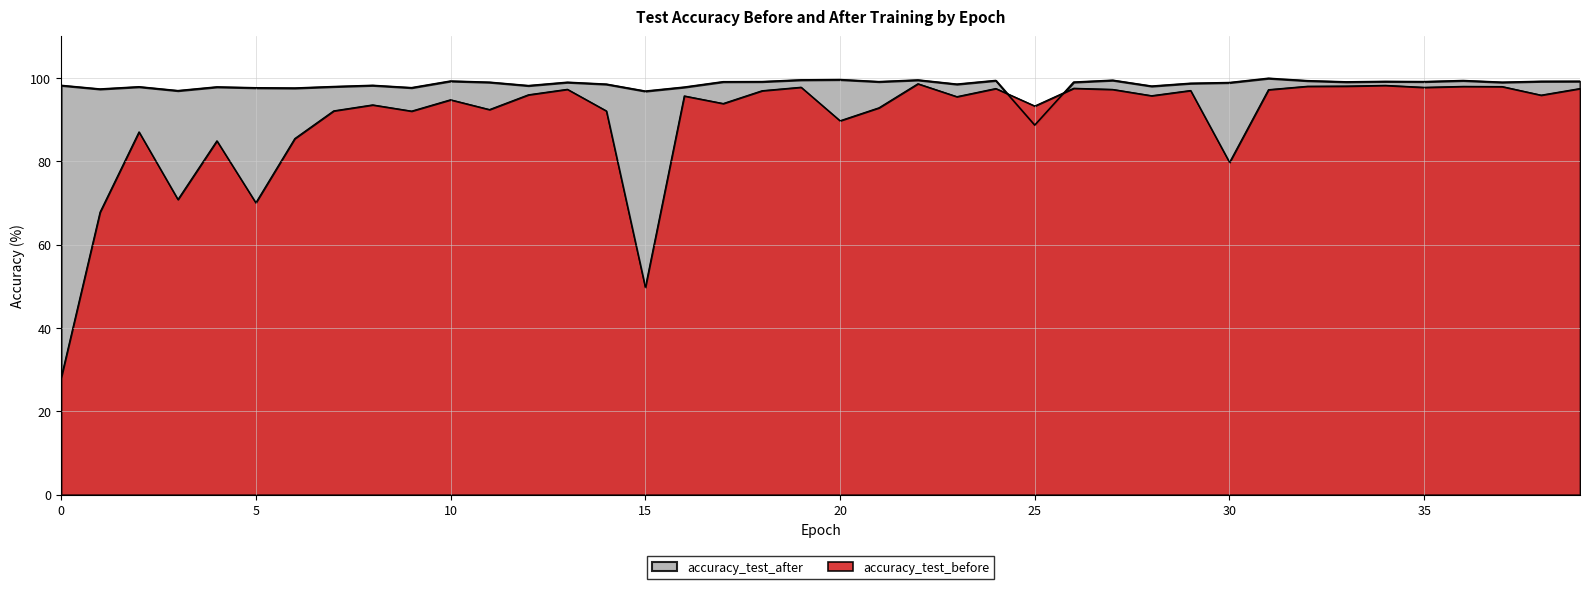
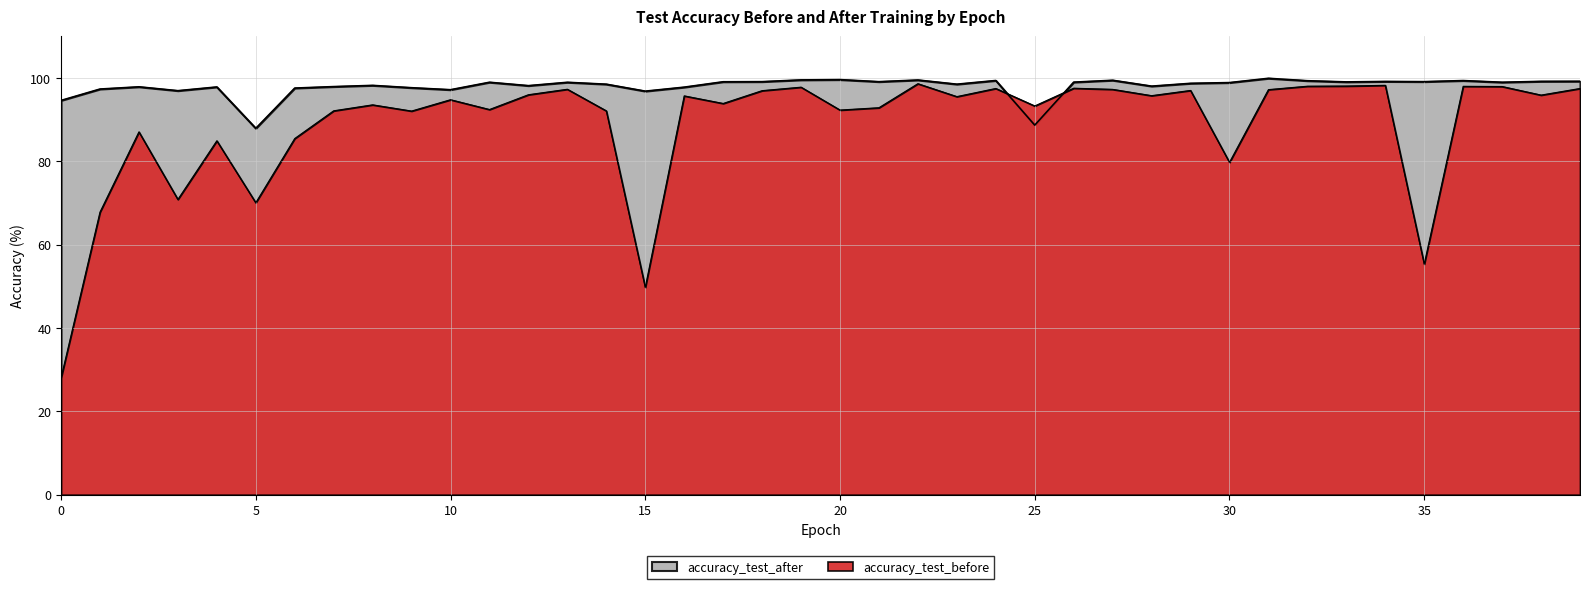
accuracy_test_after, 0: 98 -> 95
accuracy_test_after, 5: 98 -> 88
accuracy_test_after, 10: 99 -> 97
accuracy_test_before, 20: 90 -> 92
accuracy_test_before, 35: 98 -> 55
